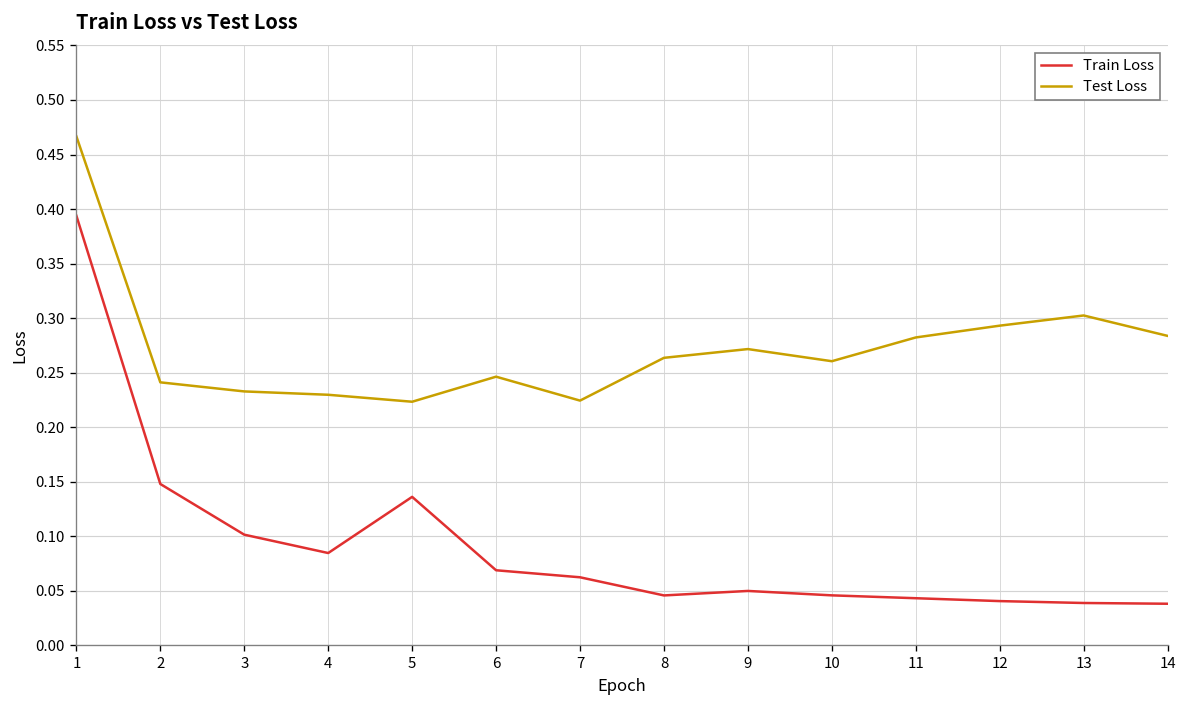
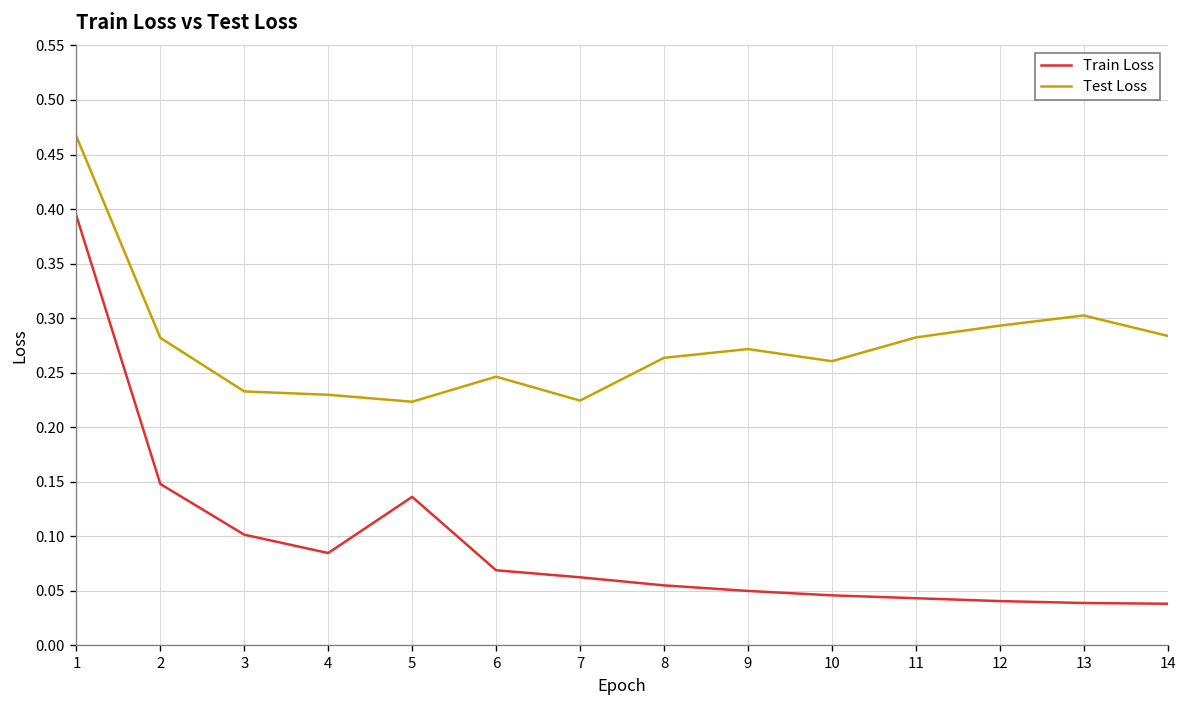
Test Loss, 2: 0.24 -> 0.28
Train Loss, 8: 0.046 -> 0.055
